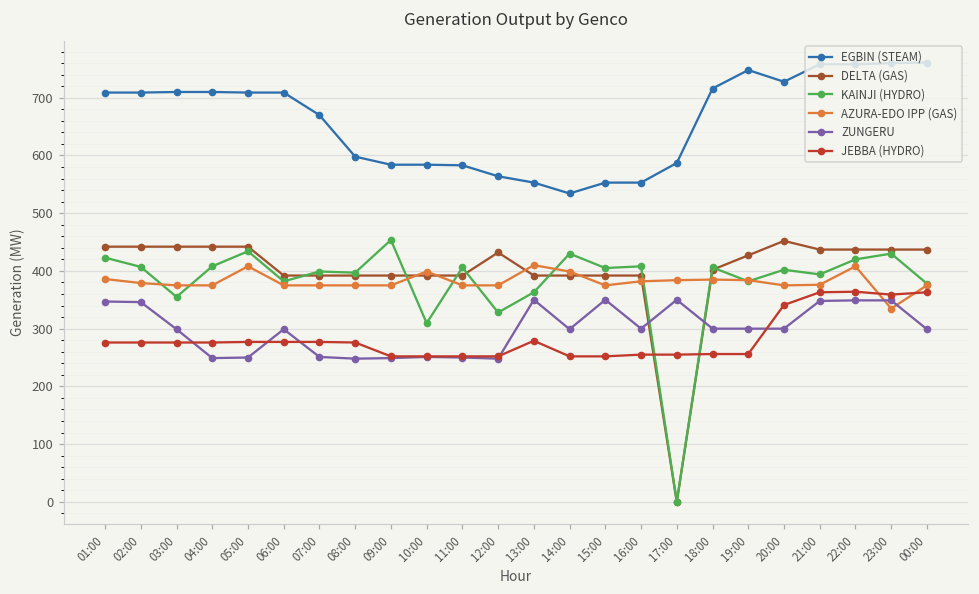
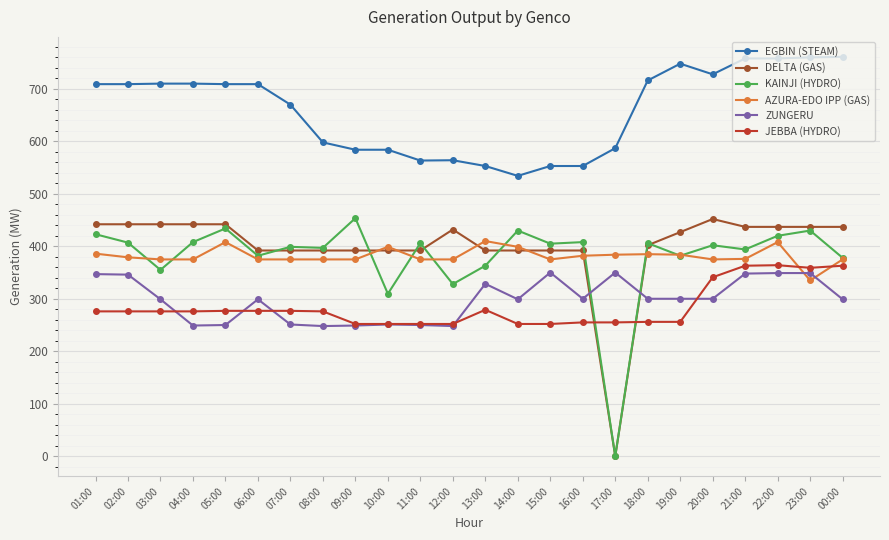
EGBIN (STEAM), 11:00: 580 -> 560
ZUNGERU, 13:00: 350 -> 330
